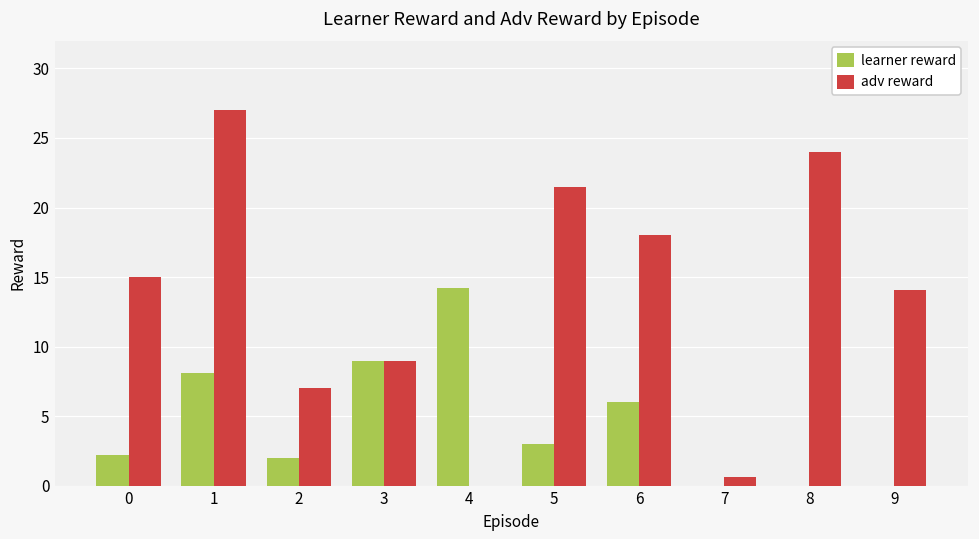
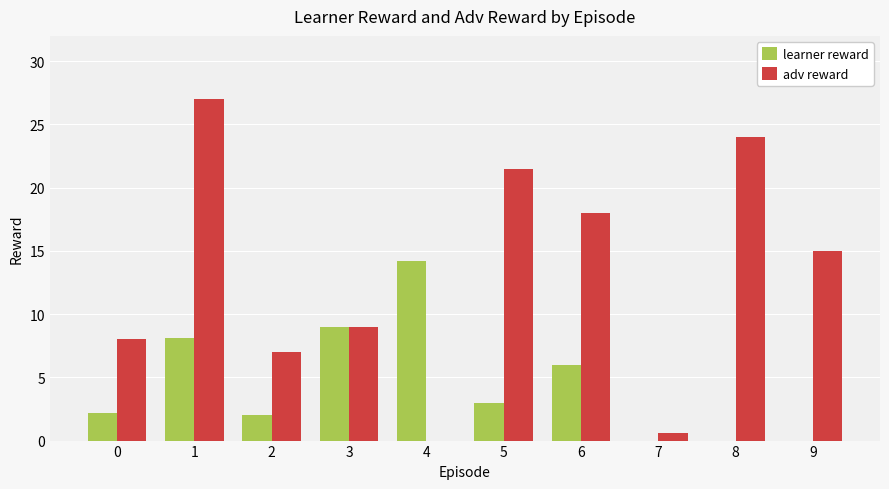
adv reward, 0: 15 -> 8
adv reward, 9: 14.1 -> 15.0
